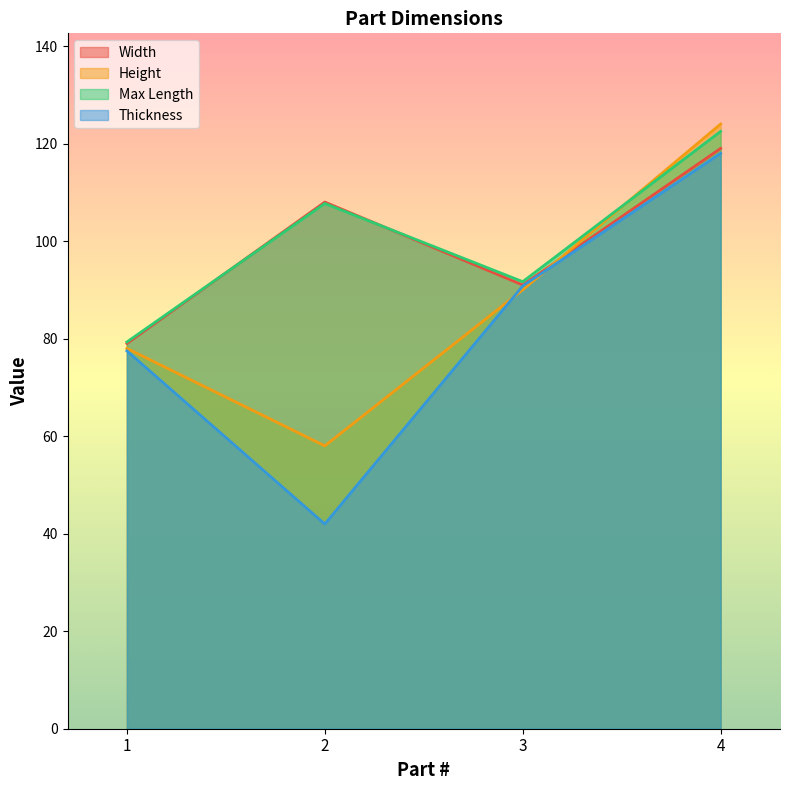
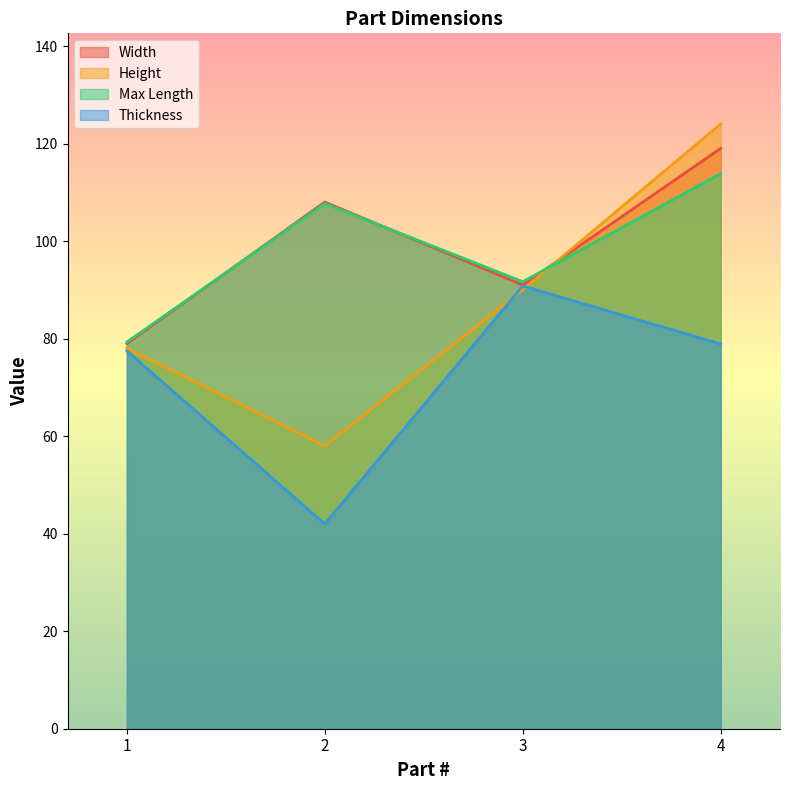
Max Length, 4: 122 -> 114
Thickness, 4: 118 -> 79
